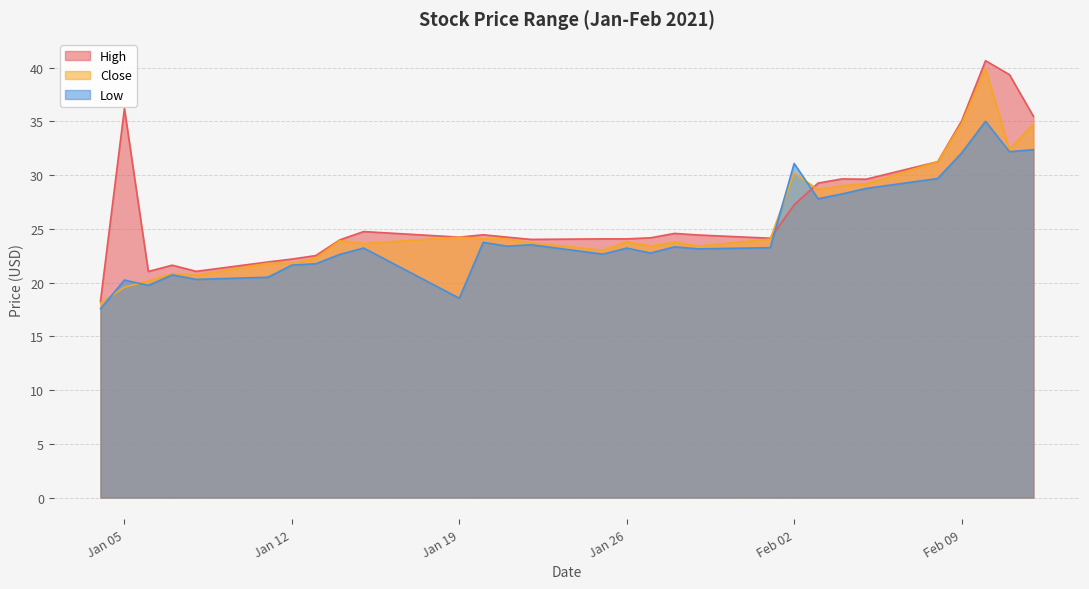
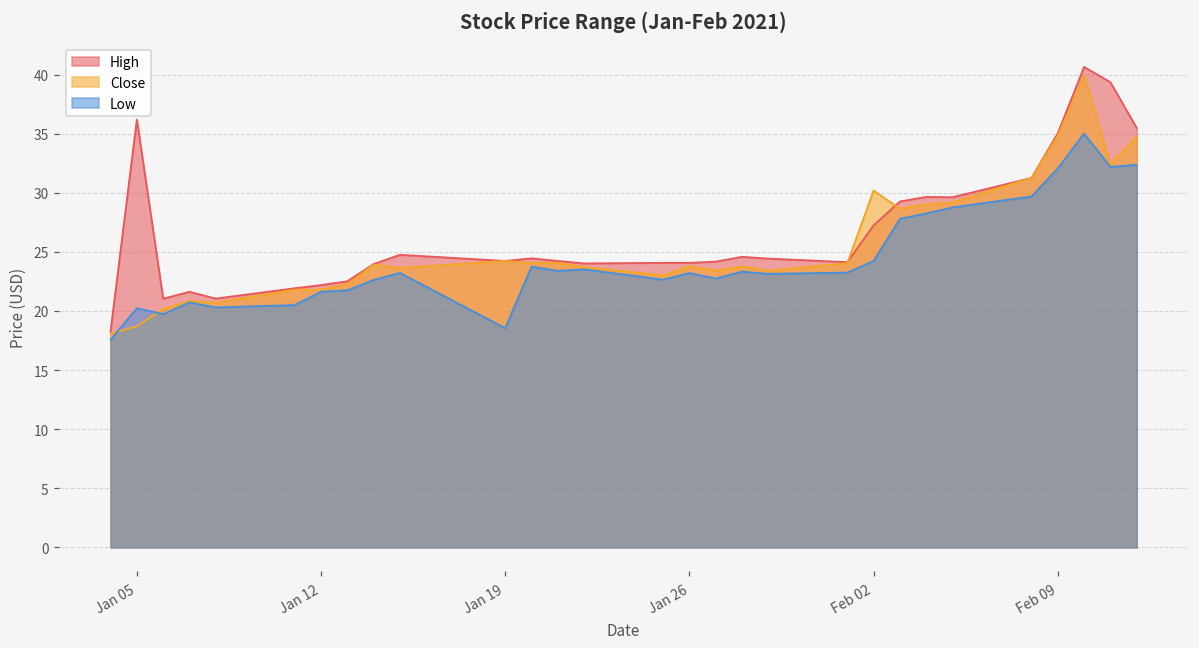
Close, Jan 05: 19.6 -> 18.7
Low, Feb 02: 31.1 -> 24.2
